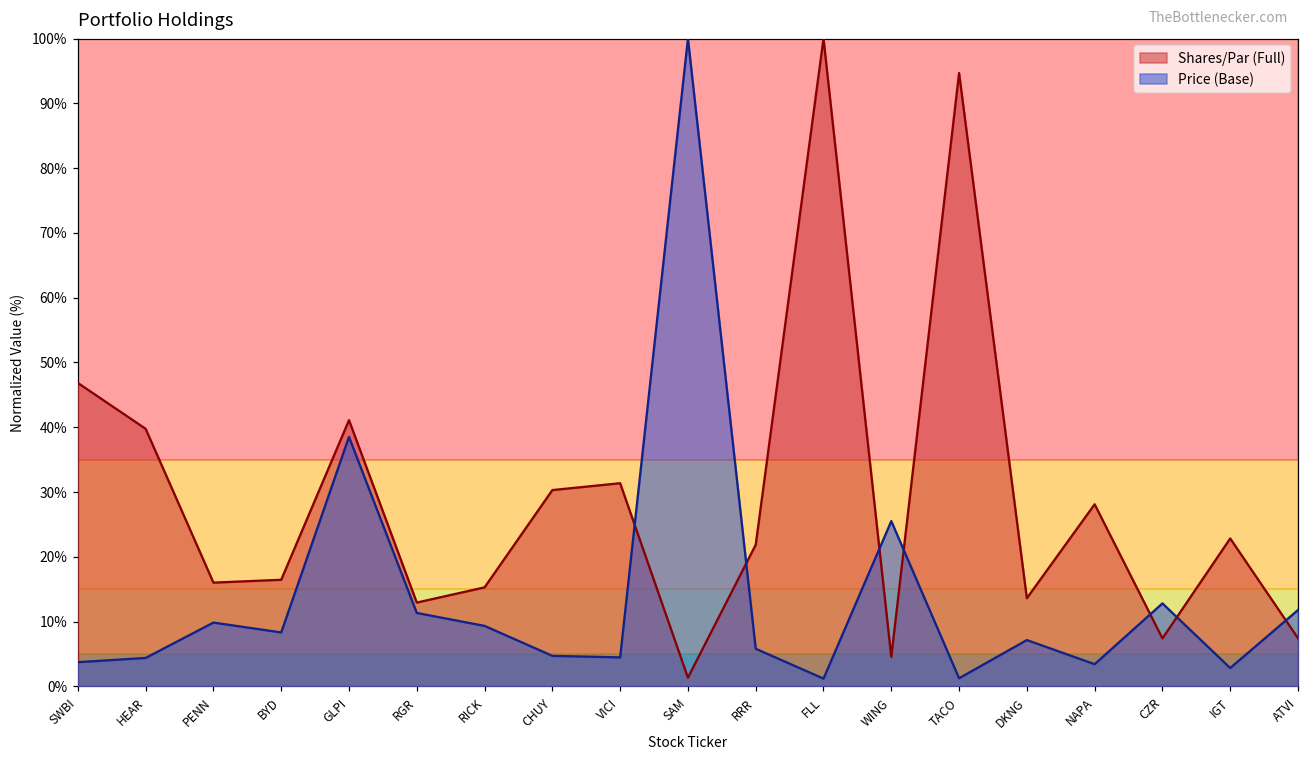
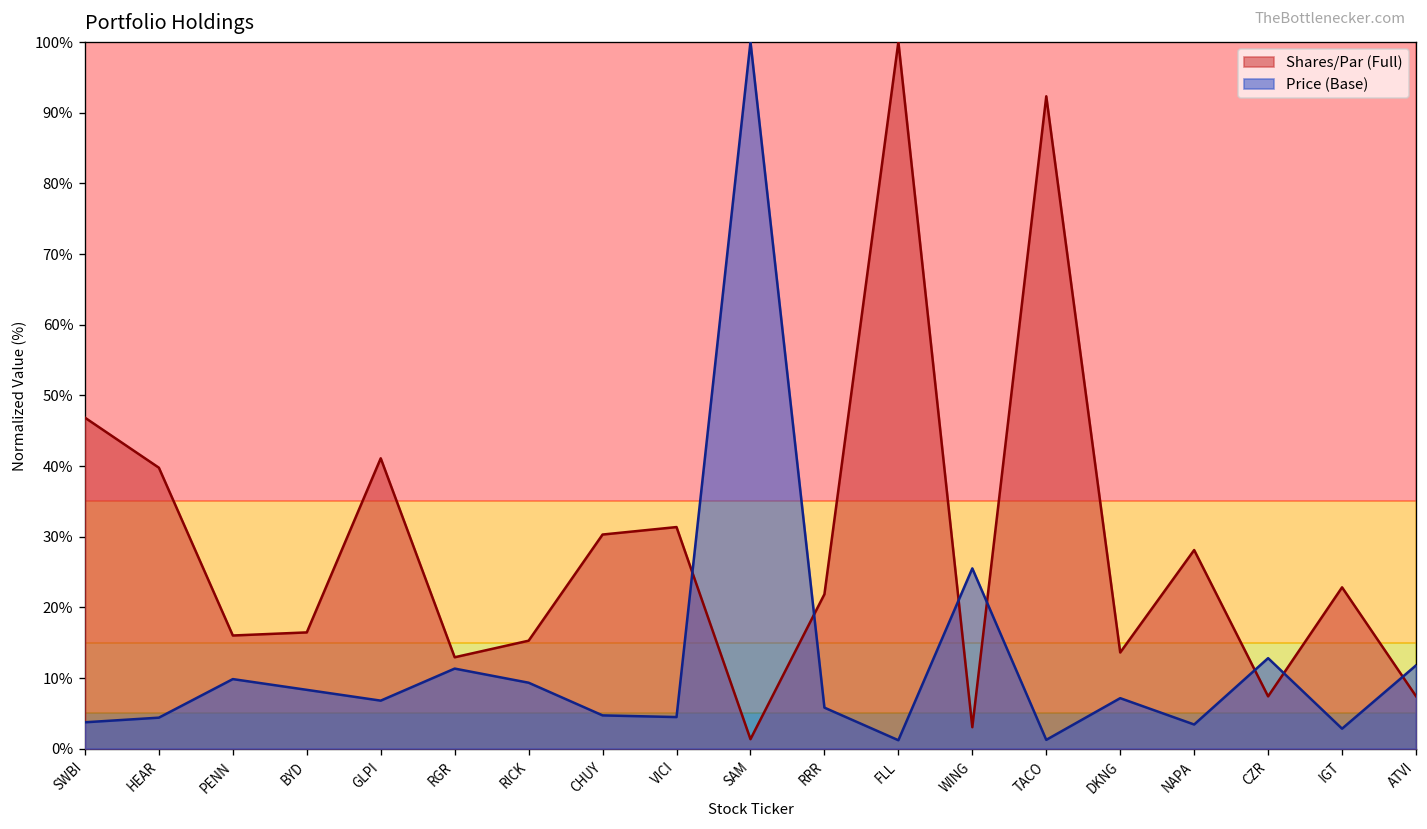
Price (Base), GLPI: 39% -> 7%
Shares/Par (Full), WING: 5% -> 3%
Shares/Par (Full), TACO: 95% -> 92%
